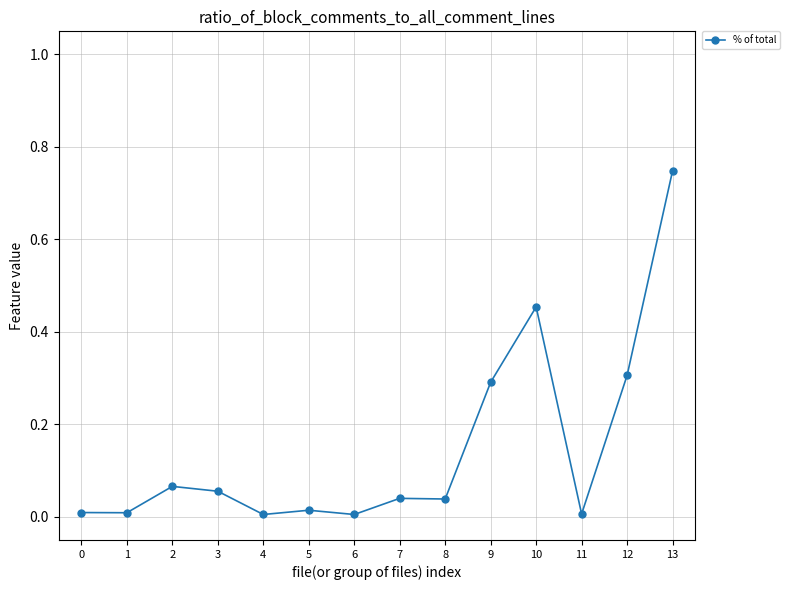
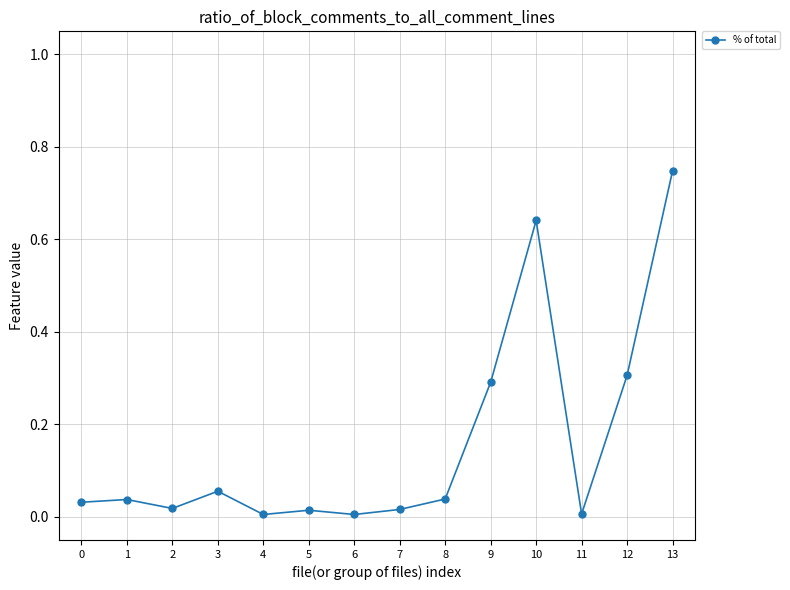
0: 0.01 -> 0.03
1: 0.01 -> 0.04
2: 0.07 -> 0.02
7: 0.04 -> 0.02
10: 0.45 -> 0.64
